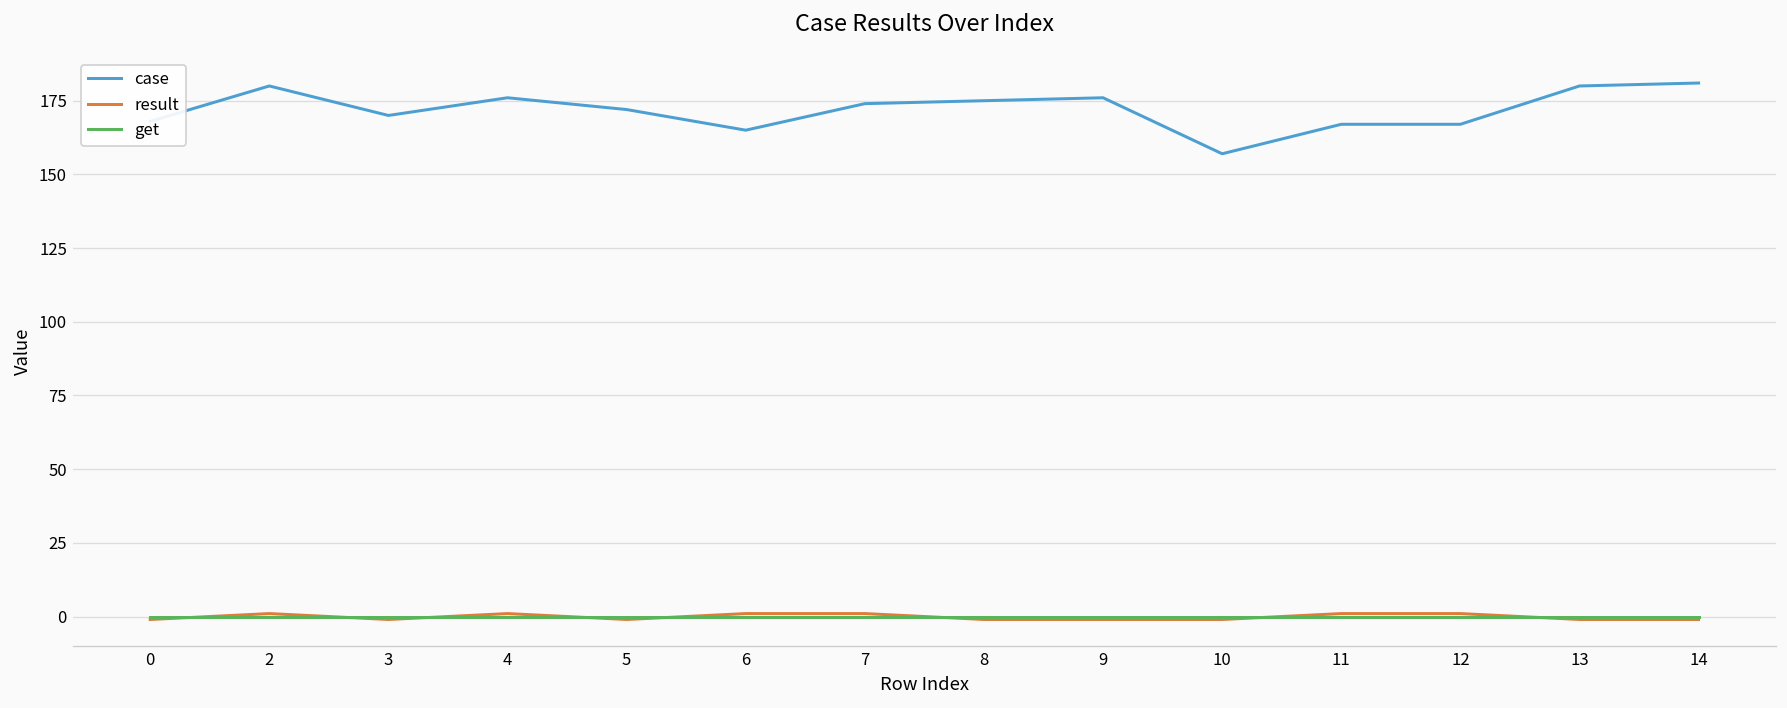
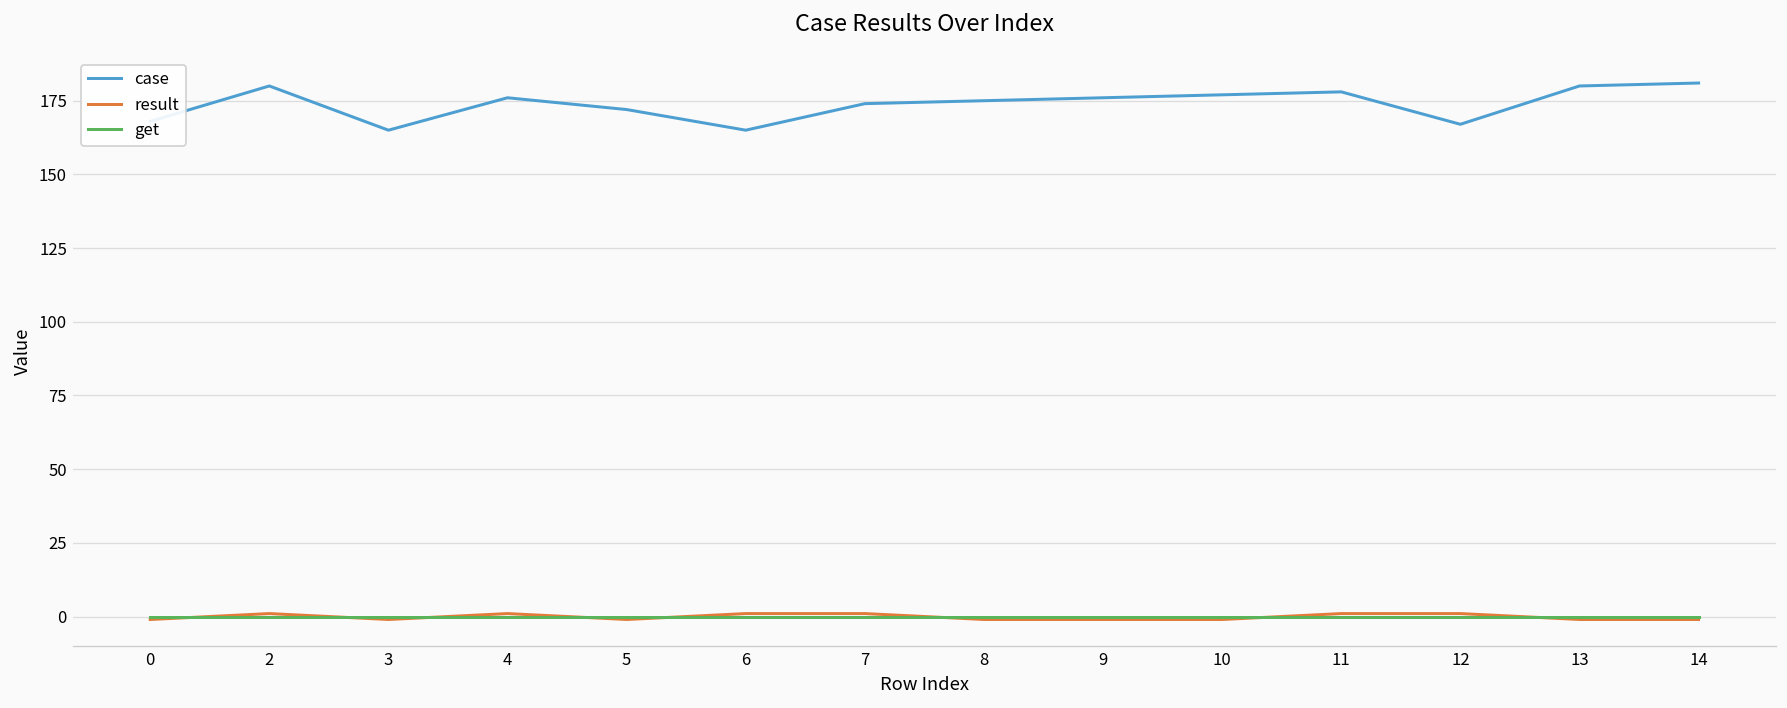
case, 3: 170 -> 165
case, 10: 157 -> 177
case, 11: 167 -> 178
